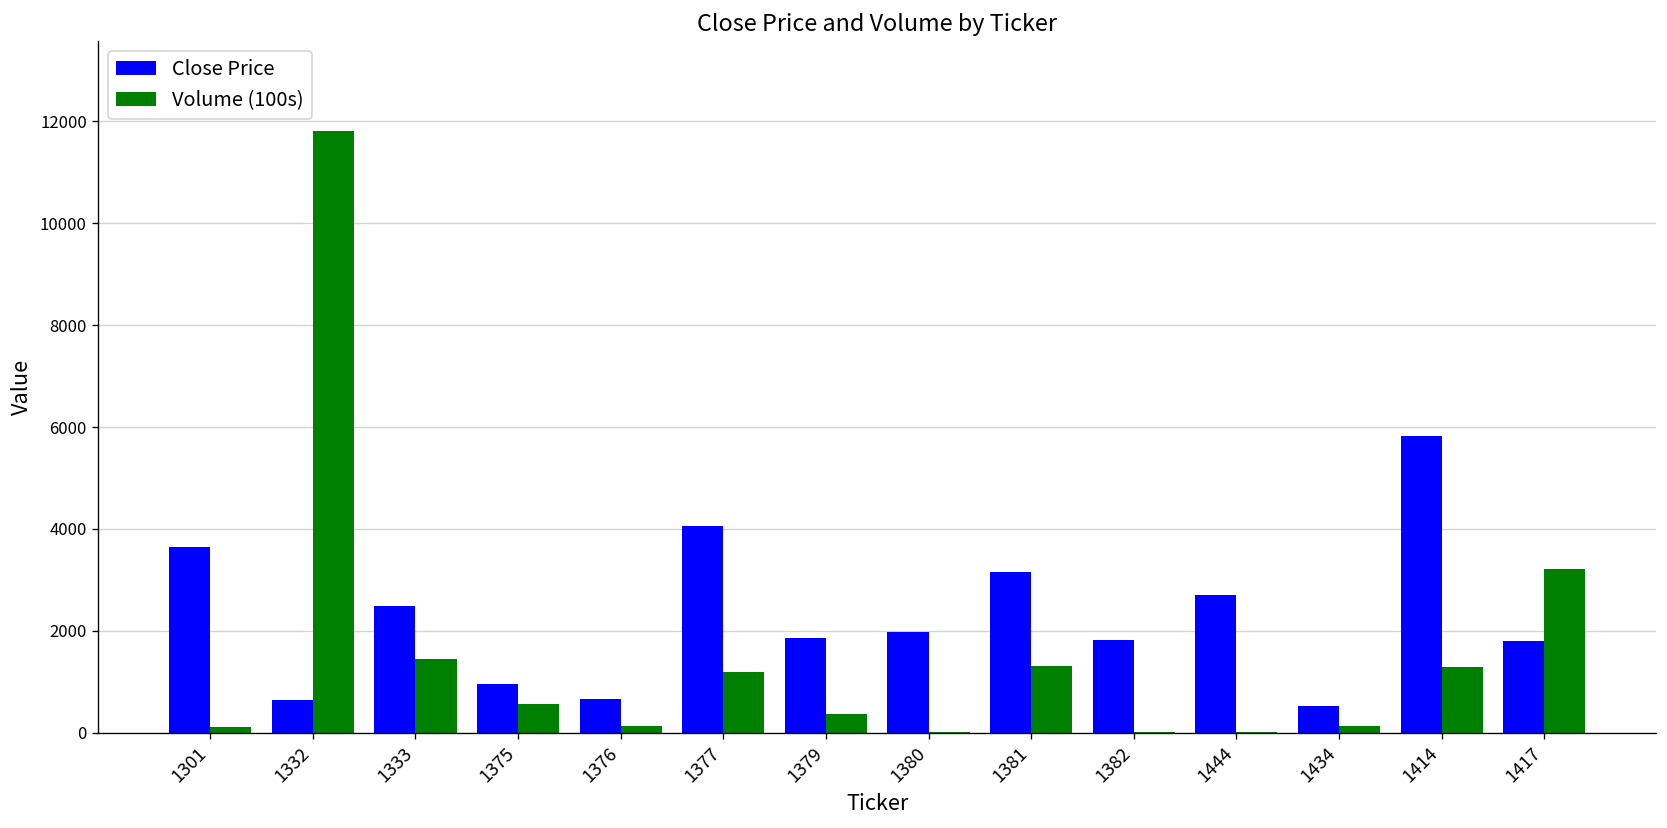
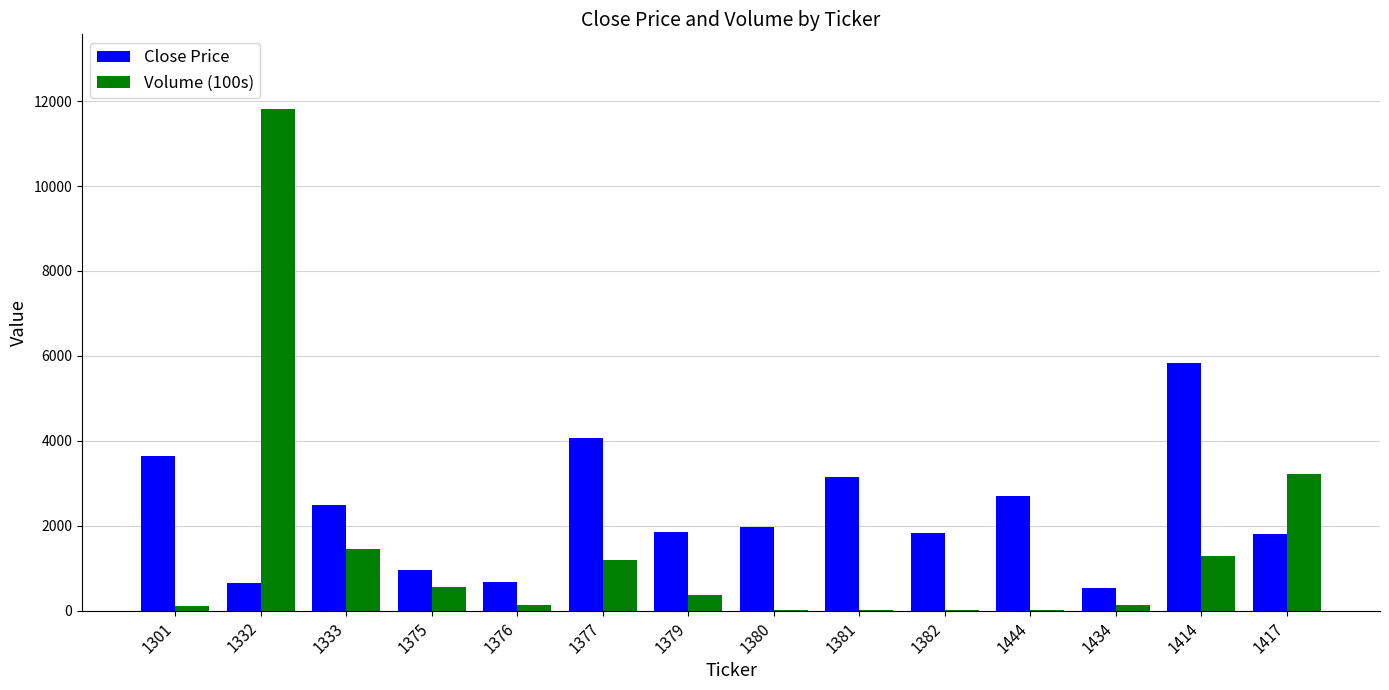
Volume (100s), 1381: 1300 -> 0
